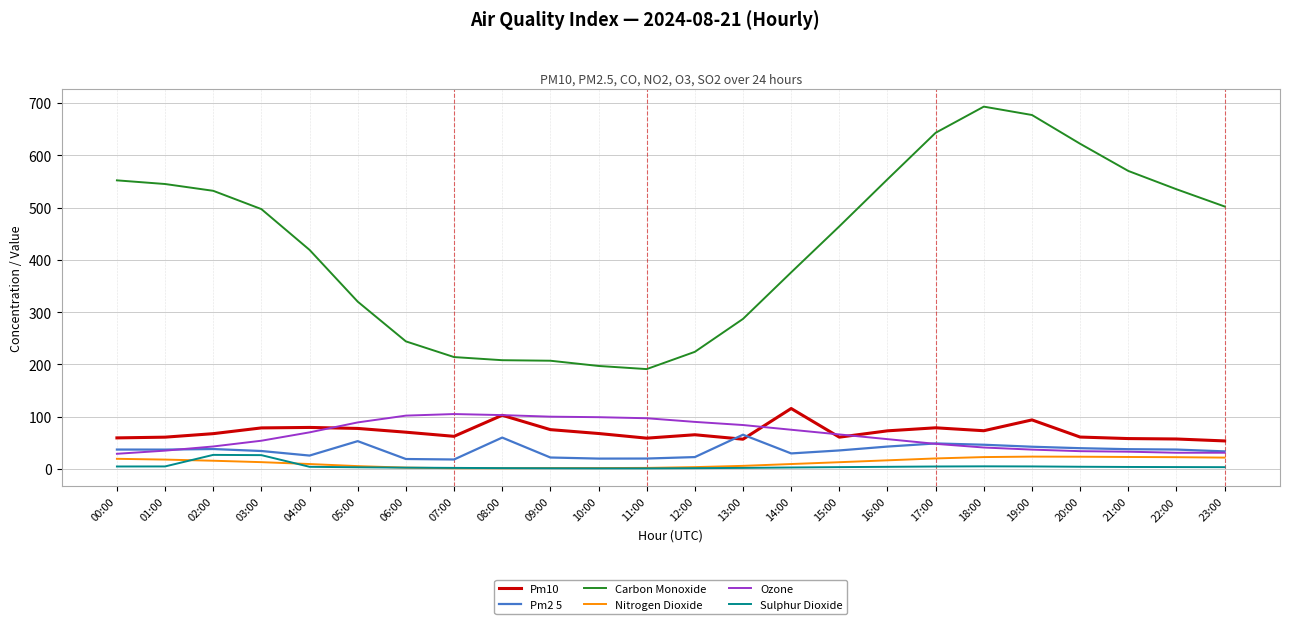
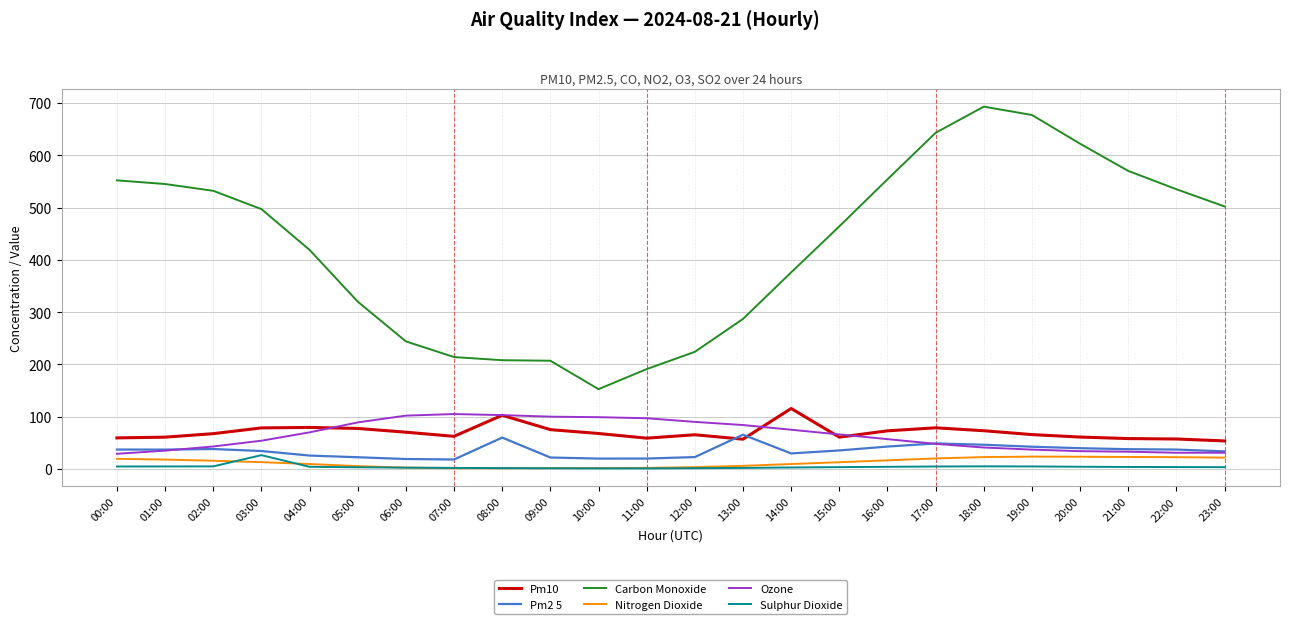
Sulphur Dioxide, 02:00: 30 -> 0
Pm2 5, 05:00: 50 -> 20
Carbon Monoxide, 10:00: 200 -> 150
Pm10, 19:00: 90 -> 70
